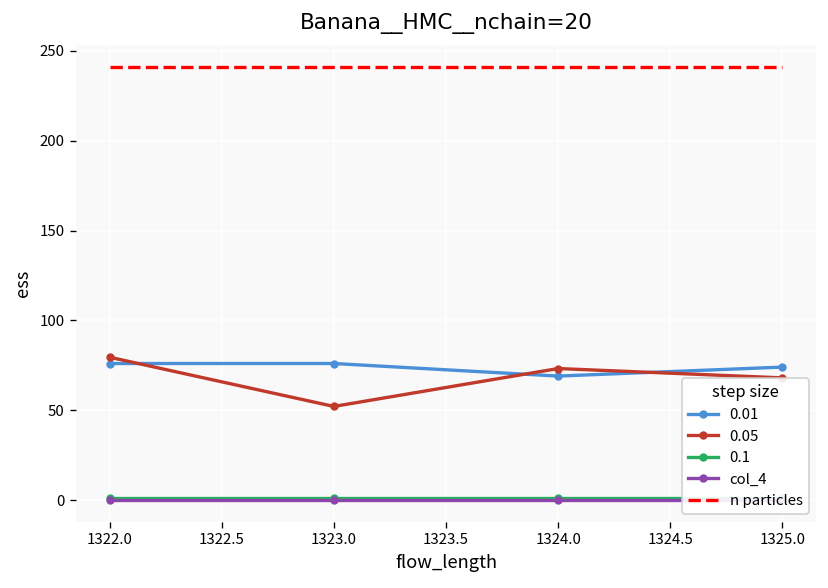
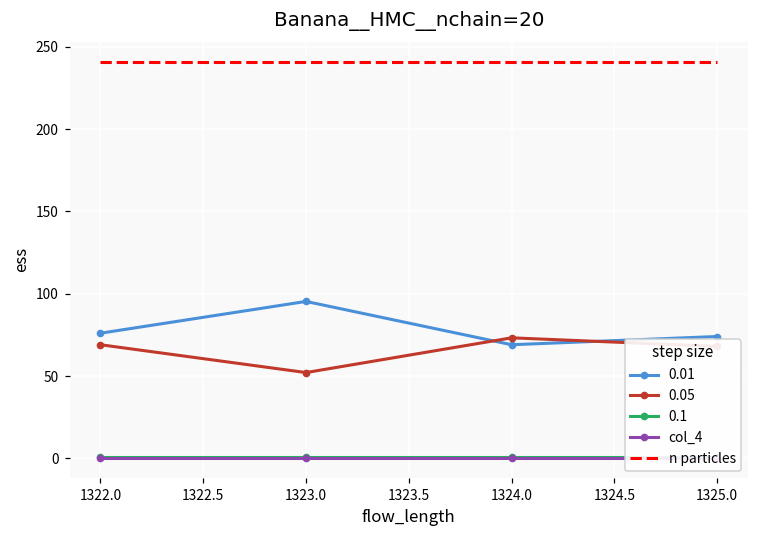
0.05, 1322.0: 80 -> 69
0.01, 1323.0: 76 -> 95
